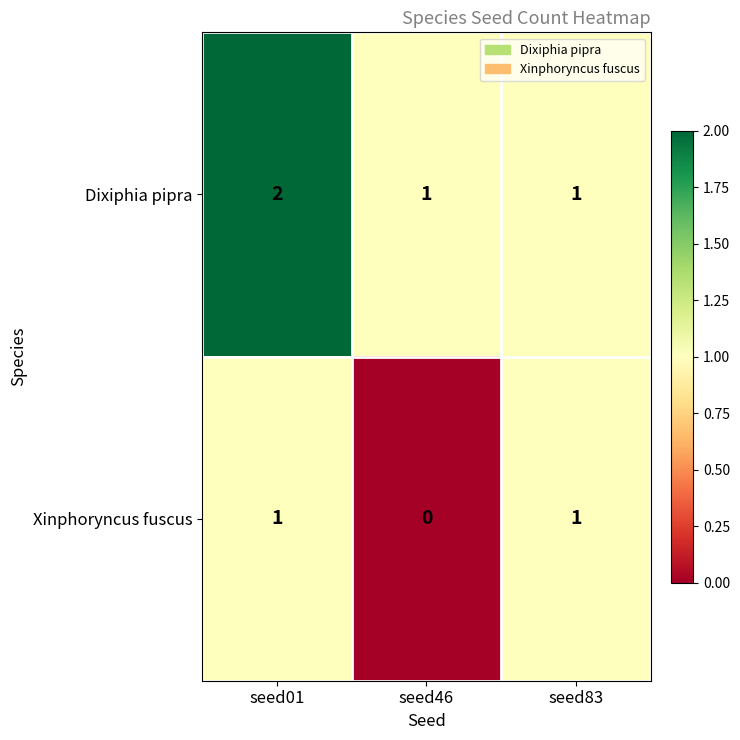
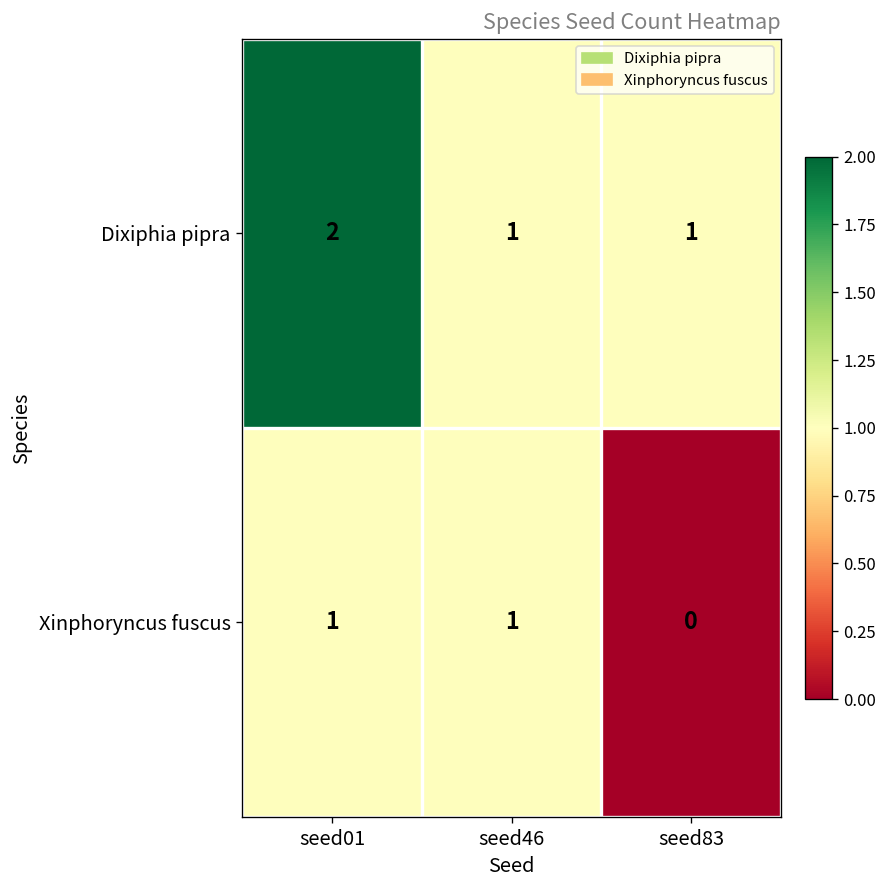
Xinphoryncus fuscus, seed46: 0 -> 1
Xinphoryncus fuscus, seed83: 1 -> 0
